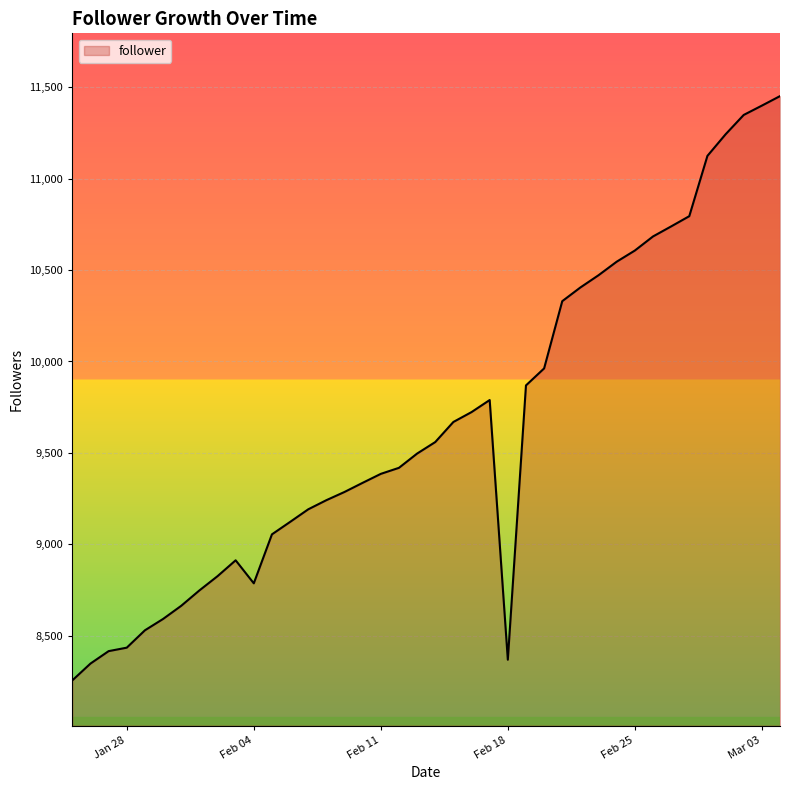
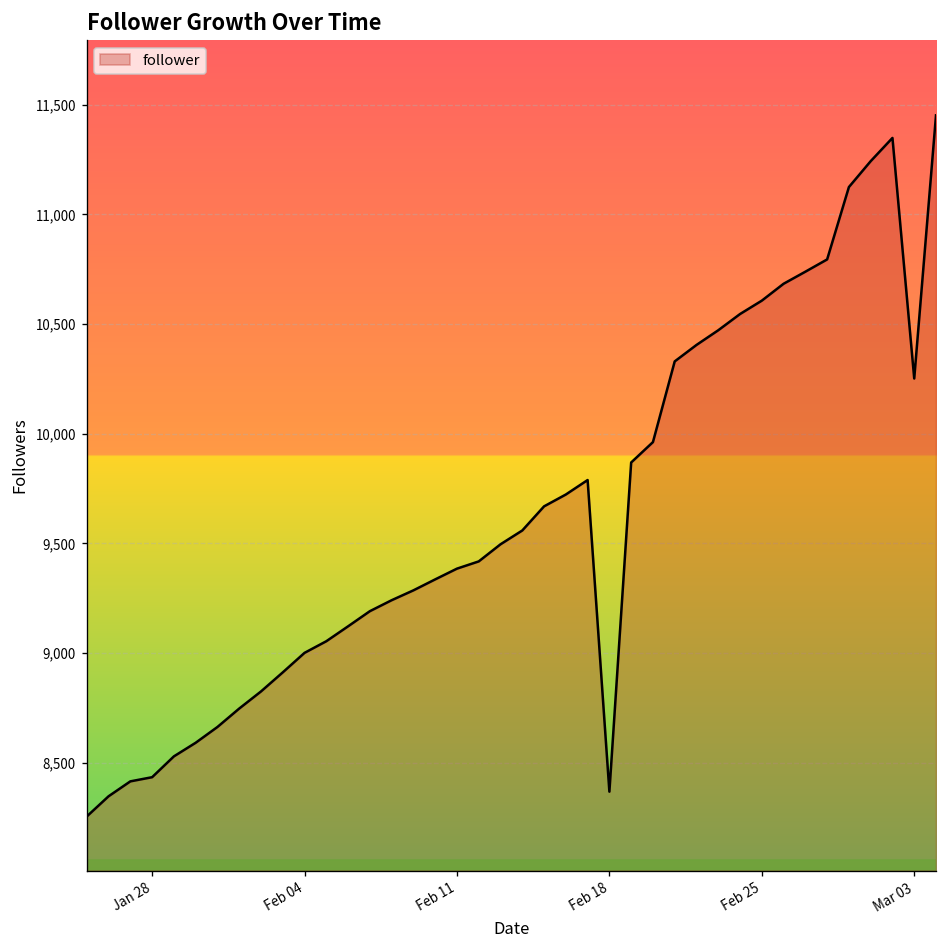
Feb 04: 8,790 -> 9,000
Mar 03: 11,400 -> 10,250
